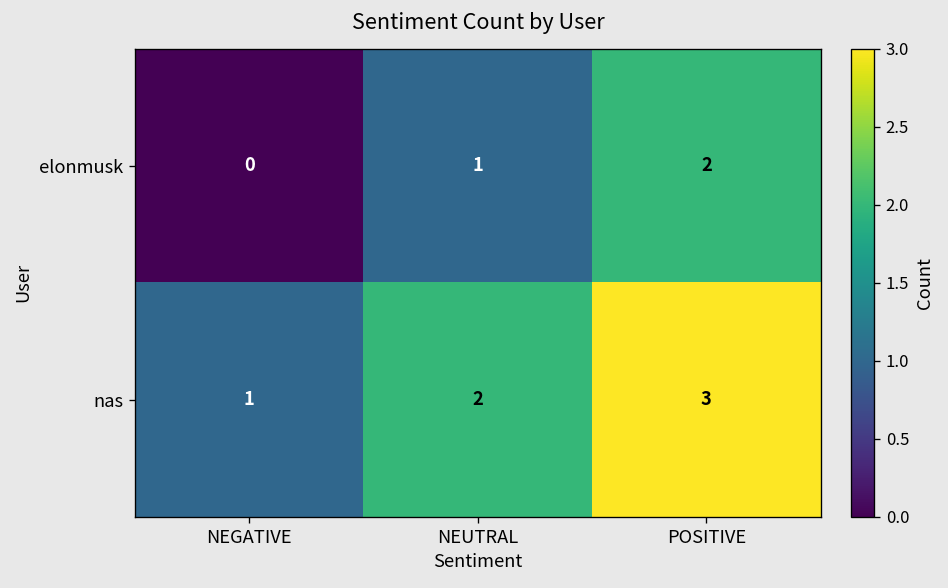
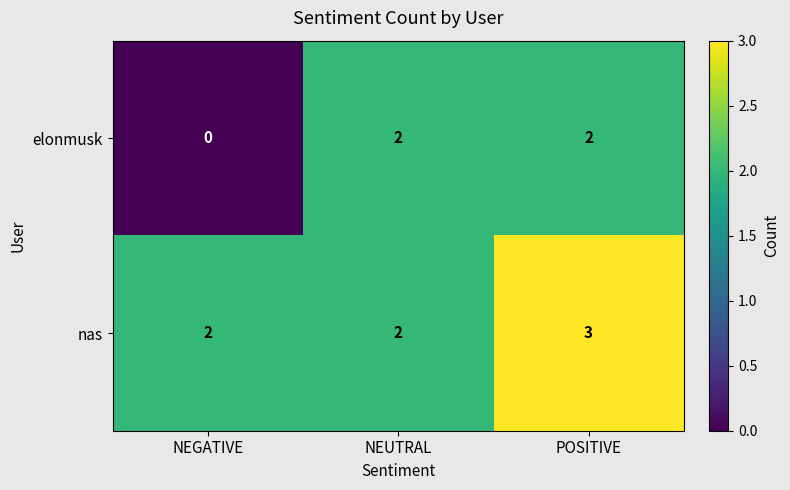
elonmusk, NEUTRAL: 1 -> 2
nas, NEGATIVE: 1 -> 2
